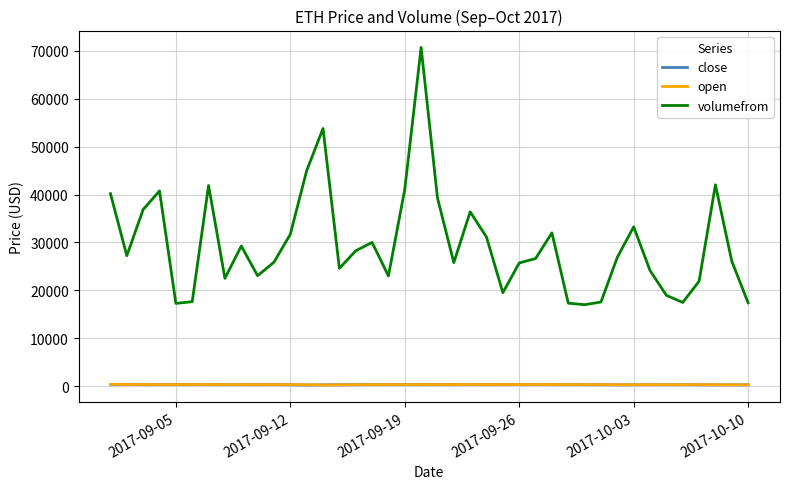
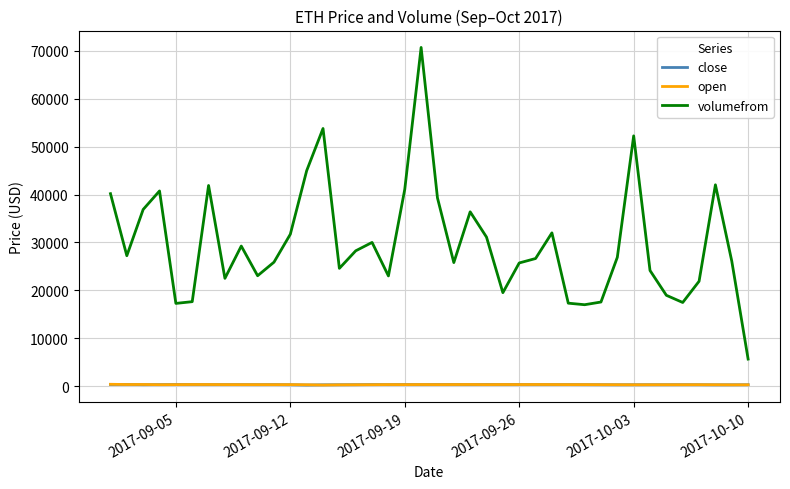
volumefrom, 2017-10-03: 33000 -> 52000
volumefrom, 2017-10-10: 17000 -> 6000
